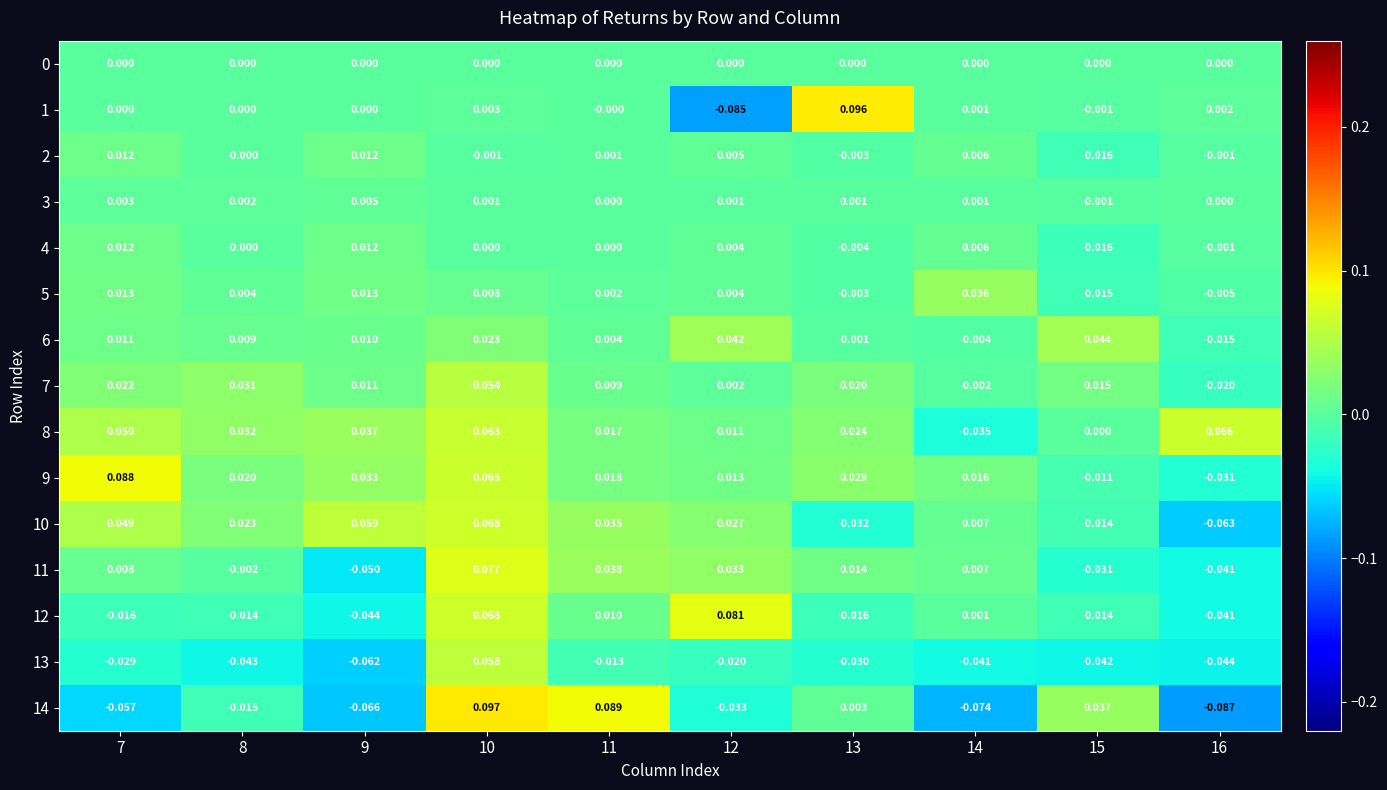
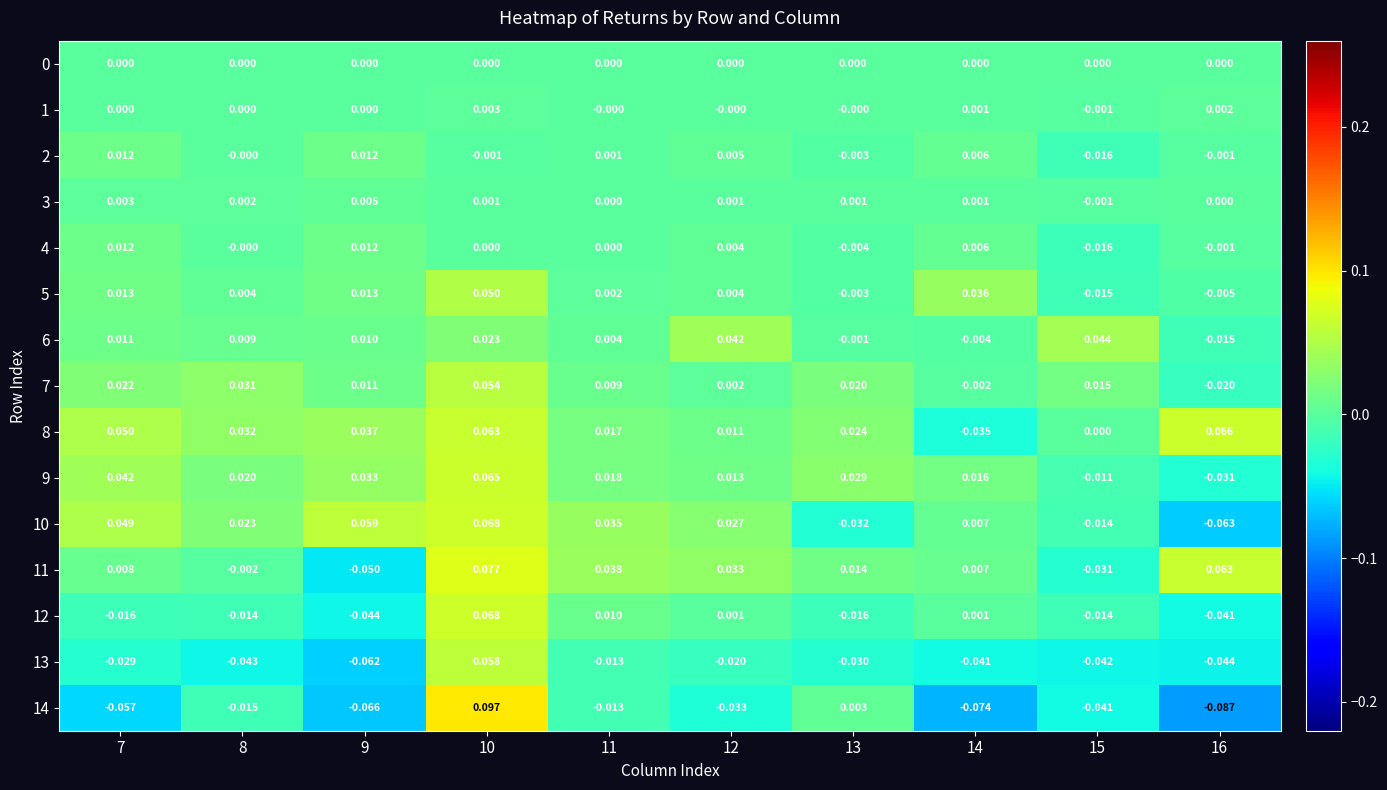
1, 12: -0.085 -> -0.000
1, 13: 0.096 -> -0.000
5, 10: 0.008 -> 0.050
9, 7: 0.088 -> 0.042
11, 16: -0.041 -> 0.063
12, 12: 0.081 -> 0.001
14, 11: 0.089 -> -0.013
14, 15: 0.037 -> -0.041
